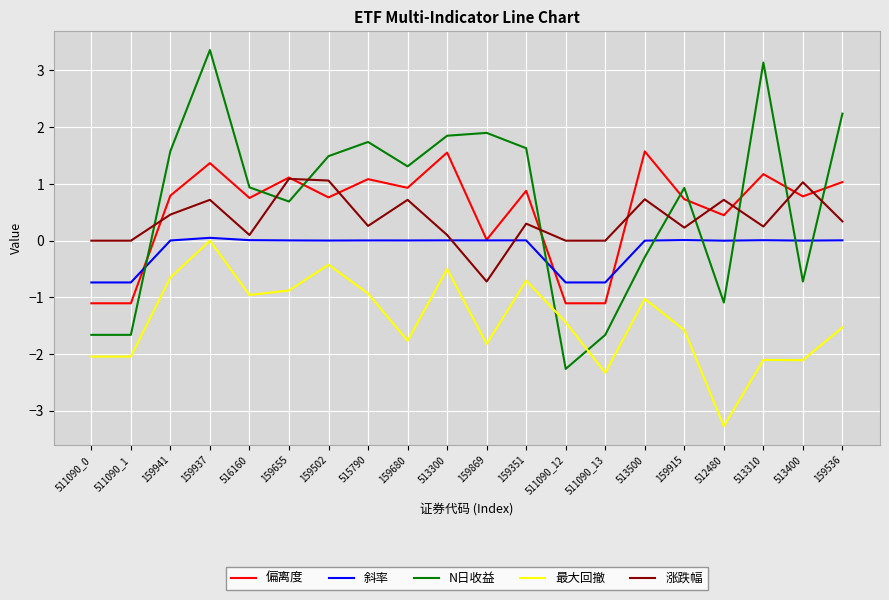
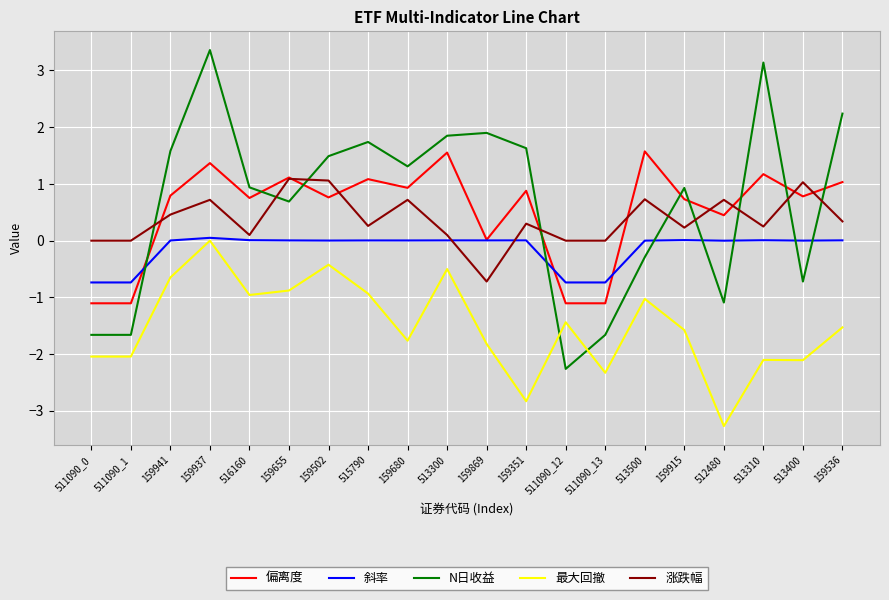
最大回撤, 159351: -0.7 -> -2.8
